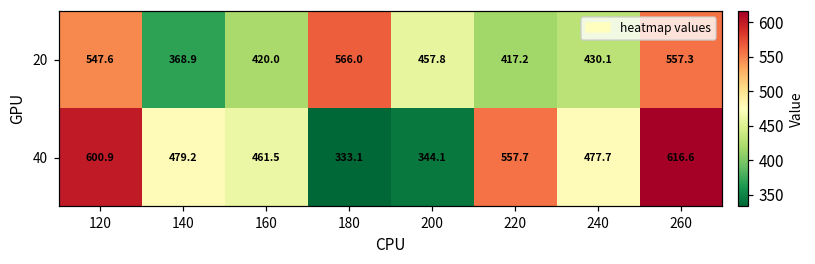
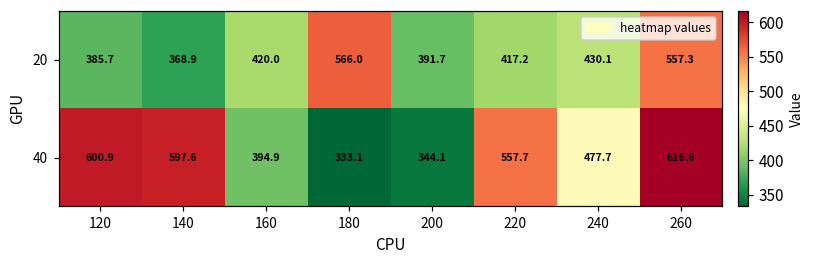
20, 120: 547.6 -> 385.7
20, 200: 457.8 -> 391.7
40, 140: 479.2 -> 597.6
40, 160: 461.5 -> 394.9
